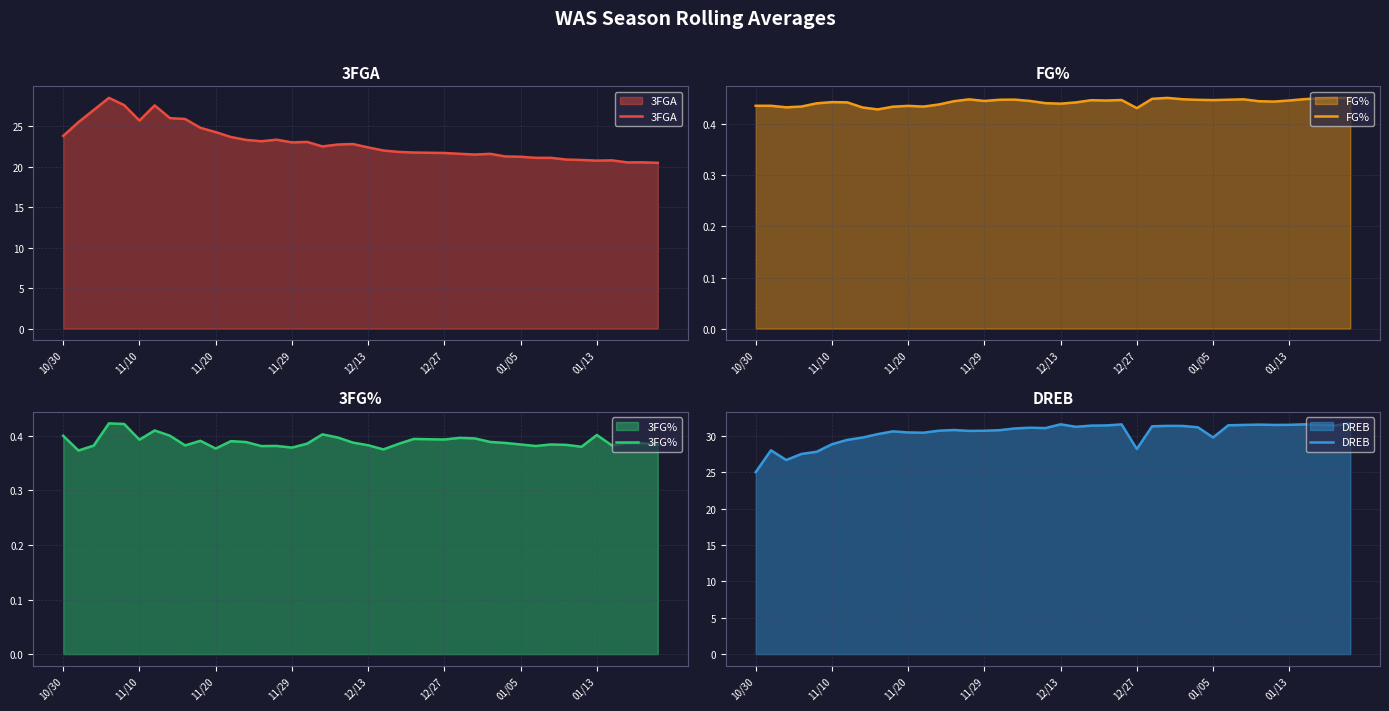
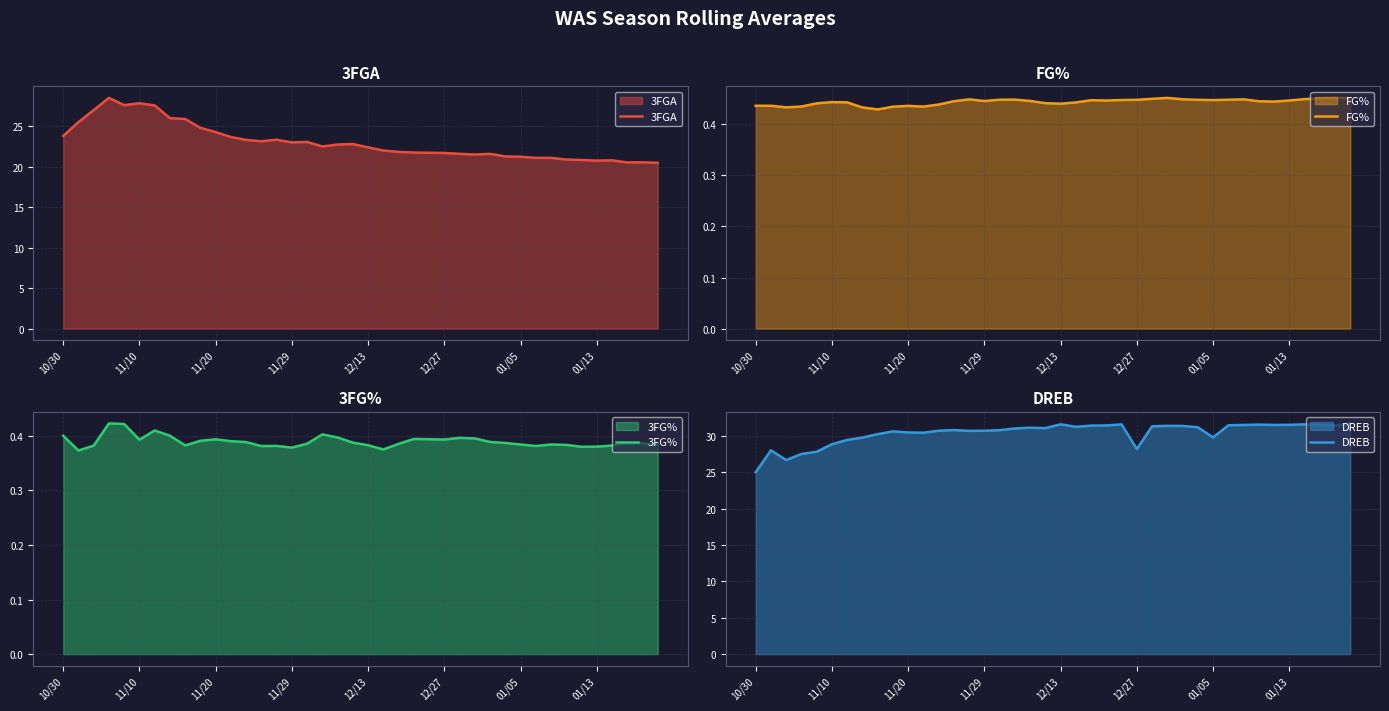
3FGA, 11/10: 26 -> 28
FG%, 12/27: 0.43 -> 0.45
3FG%, 11/20: 0.38 -> 0.39
3FG%, 01/13: 0.40 -> 0.38
